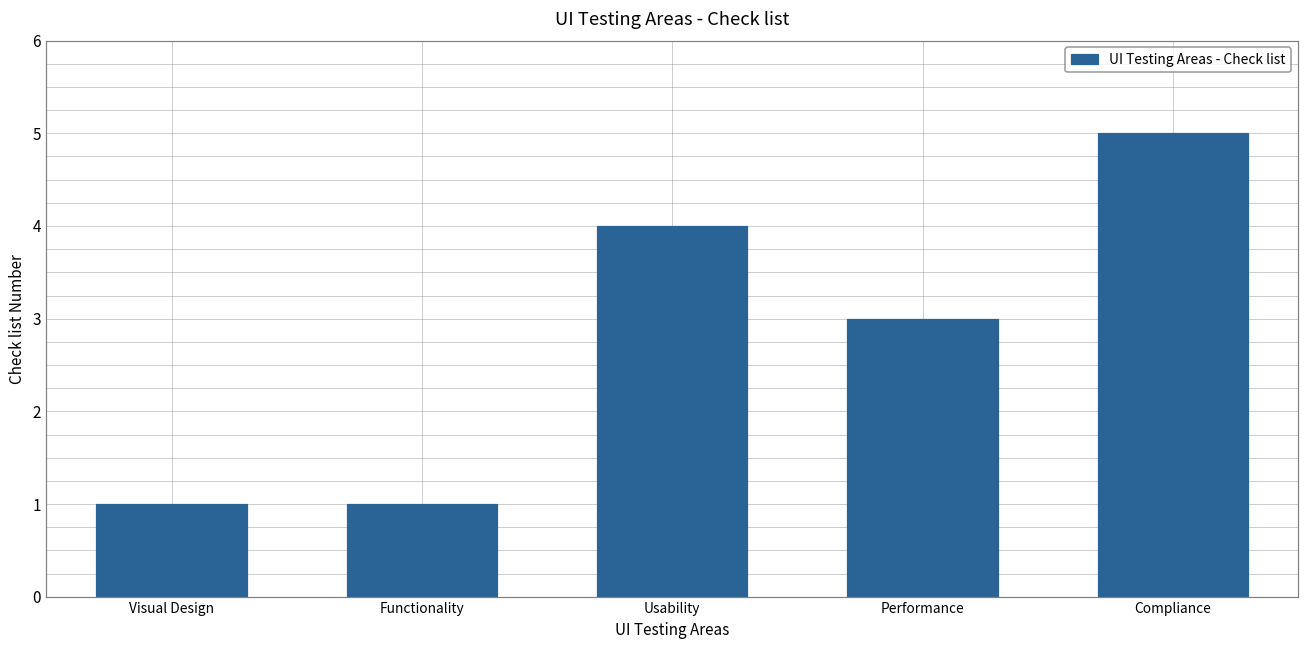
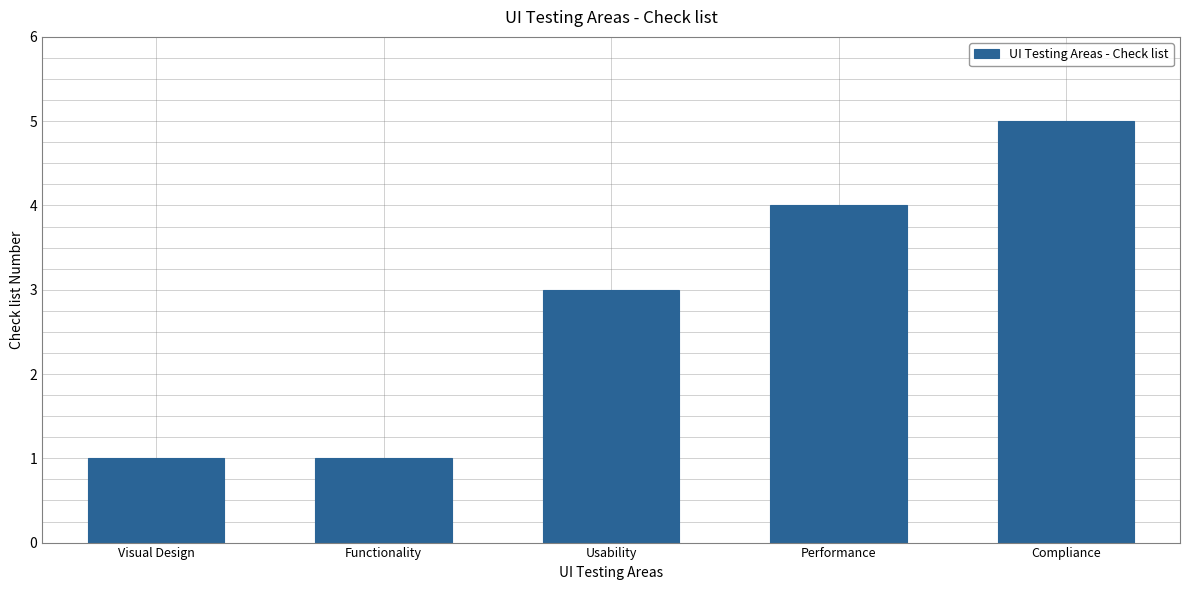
Usability: 4 -> 3
Performance: 3 -> 4
